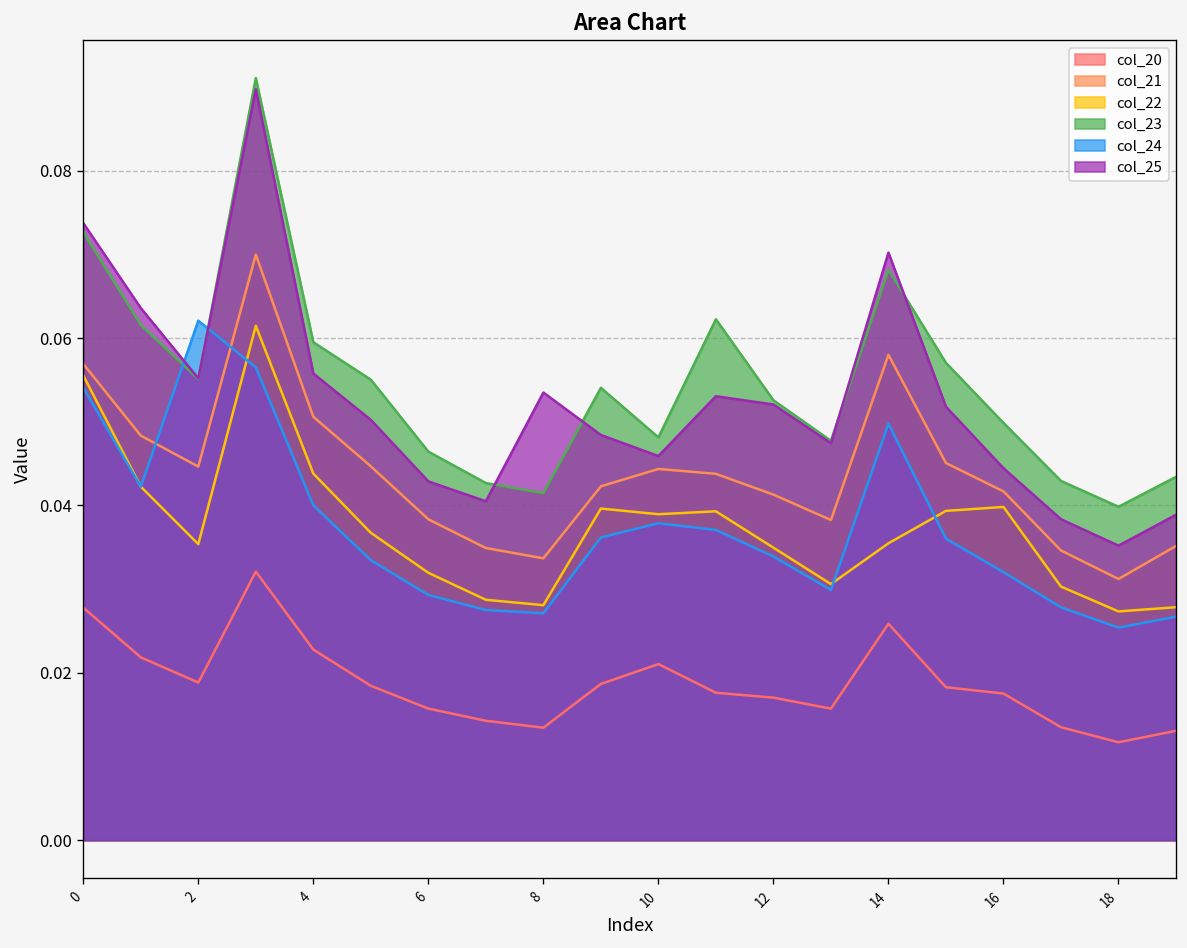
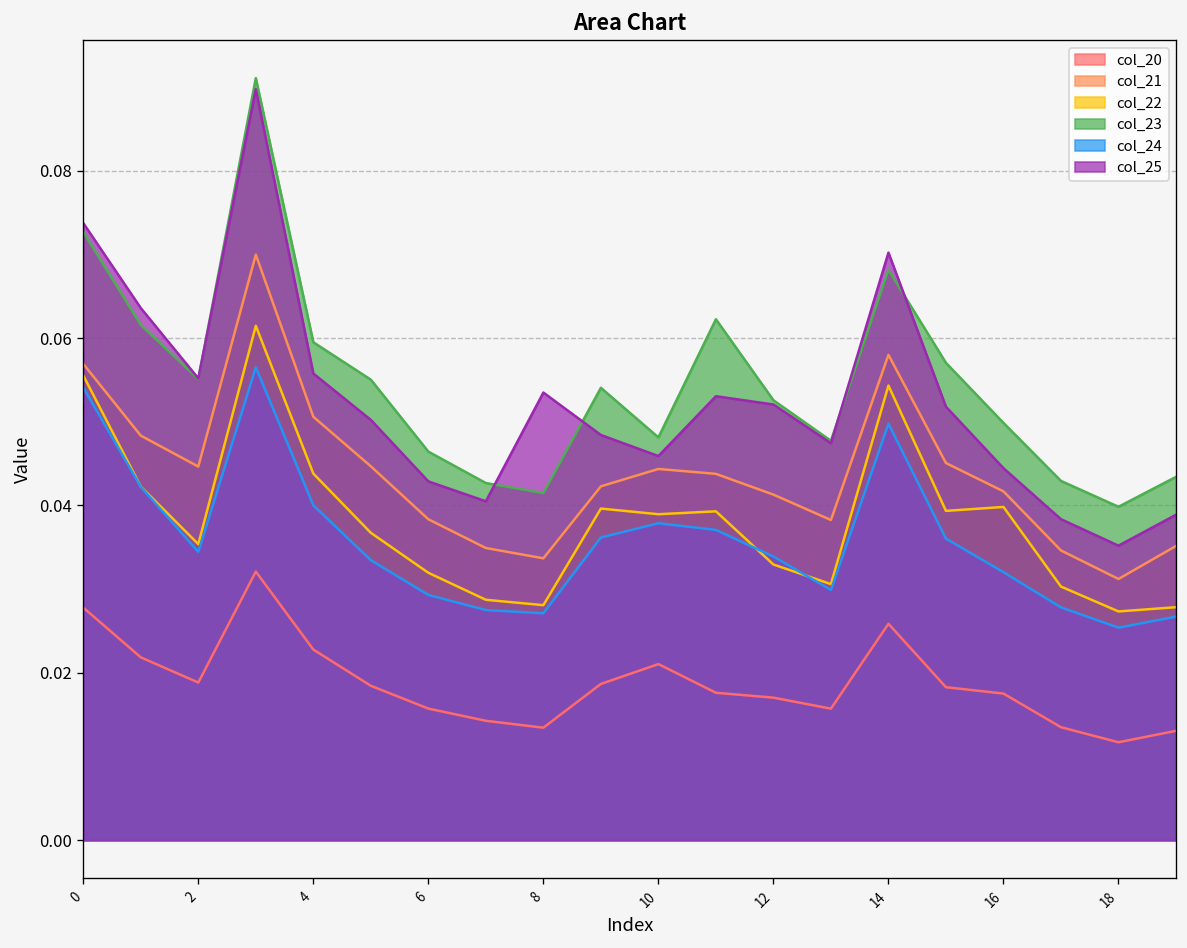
col_24, 2: 0.062 -> 0.034
col_22, 12: 0.035 -> 0.033
col_22, 14: 0.035 -> 0.054
